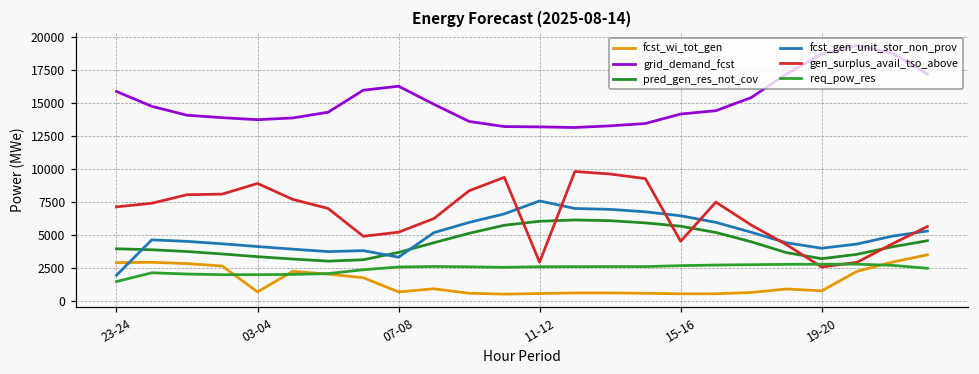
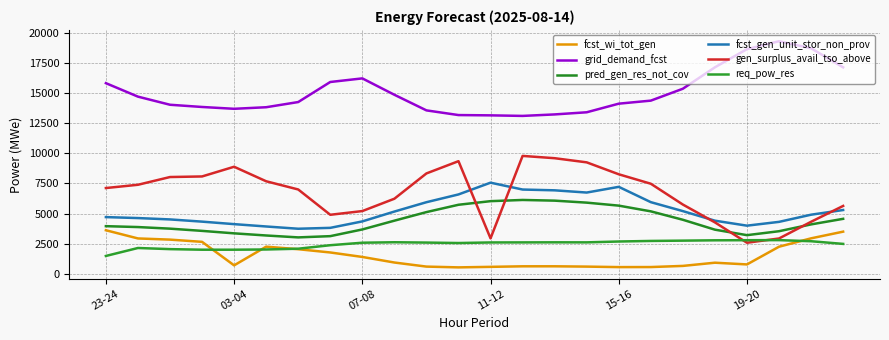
fcst_wi_tot_gen, 23-24: 2900 -> 3600
fcst_gen_unit_stor_non_prov, 23-24: 1900 -> 4700
fcst_wi_tot_gen, 07-08: 700 -> 1400
fcst_gen_unit_stor_non_prov, 07-08: 3300 -> 4300
fcst_gen_unit_stor_non_prov, 15-16: 6400 -> 7200
gen_surplus_avail_tso_above, 15-16: 4500 -> 8300
